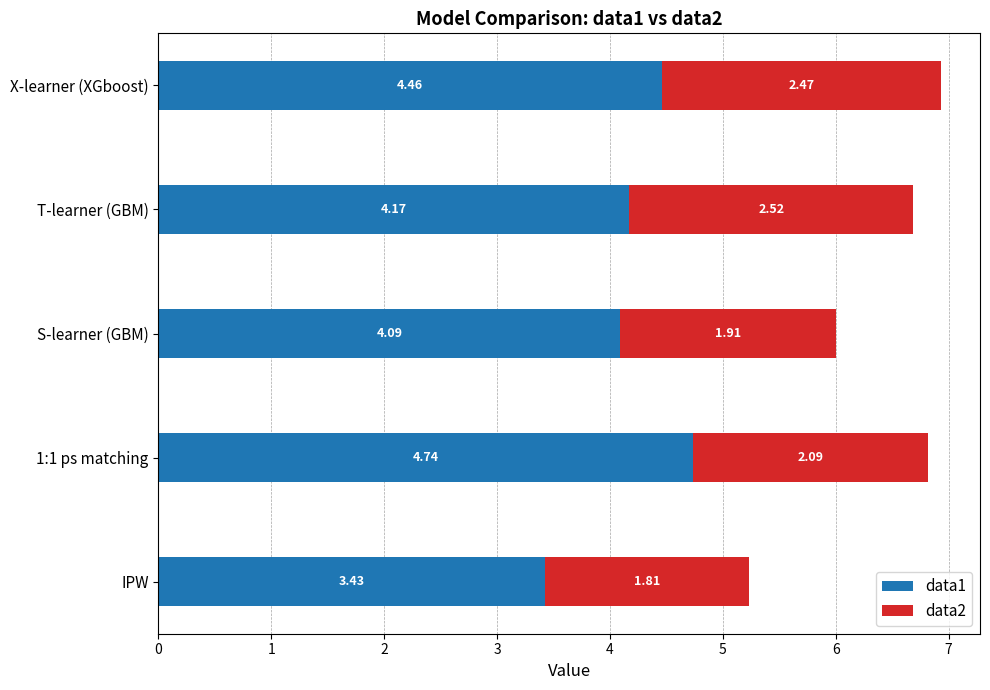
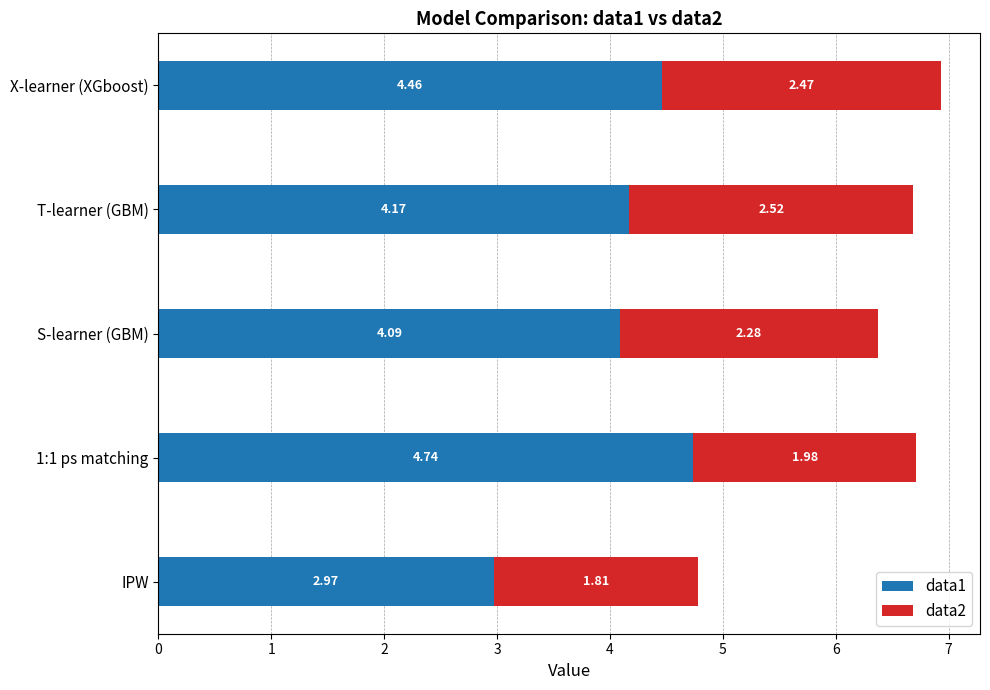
data2, S-learner (GBM): 1.91 -> 2.28
data2, 1:1 ps matching: 2.09 -> 1.98
data1, IPW: 3.43 -> 2.97
